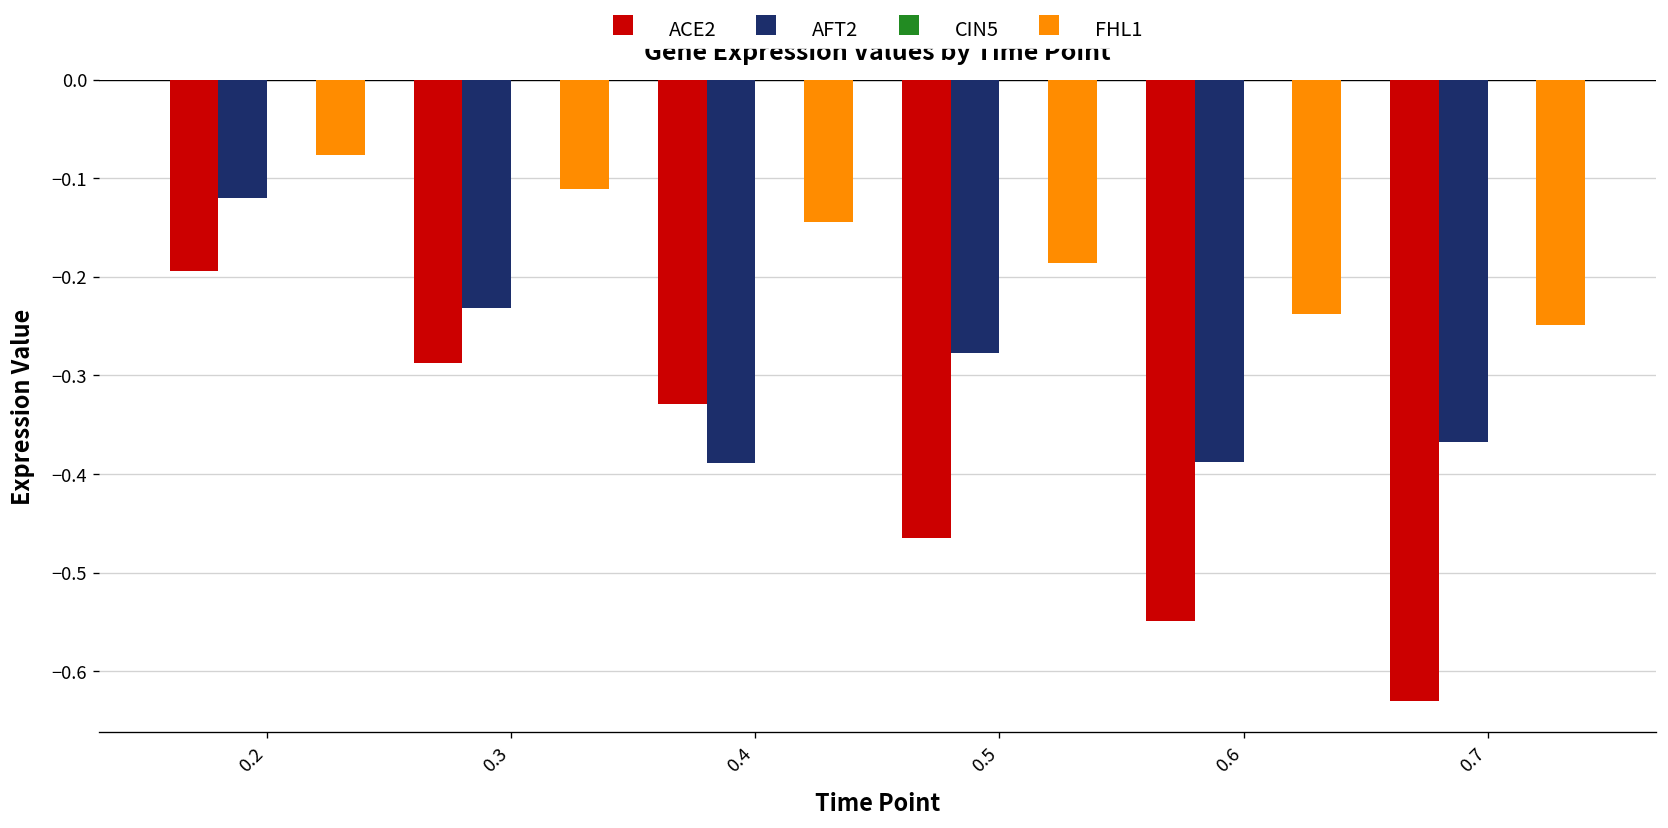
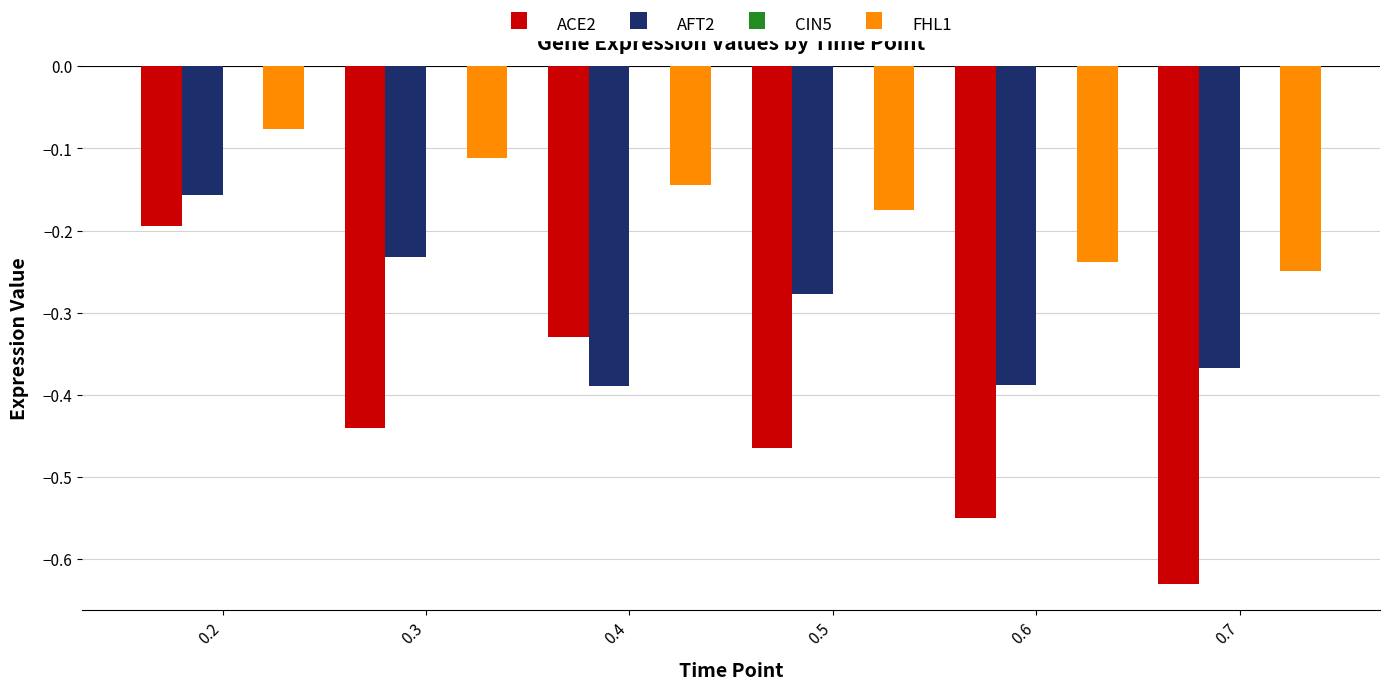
AFT2, 0.2: -0.12 -> -0.16
ACE2, 0.3: -0.29 -> -0.44
FHL1, 0.5: -0.19 -> -0.18
